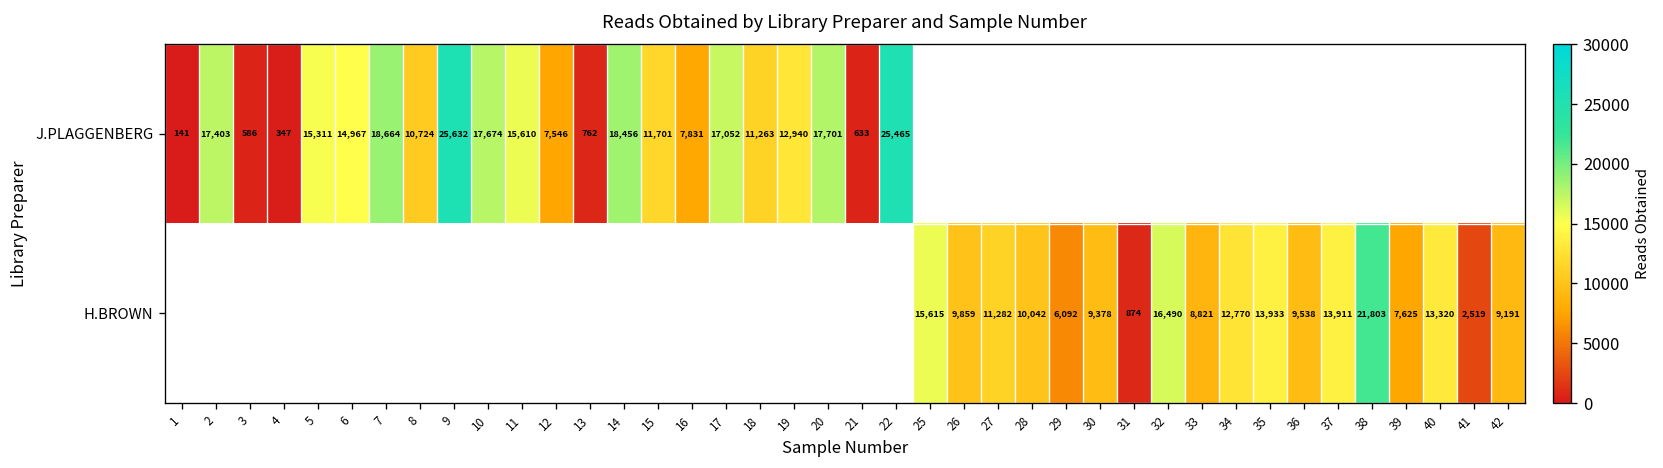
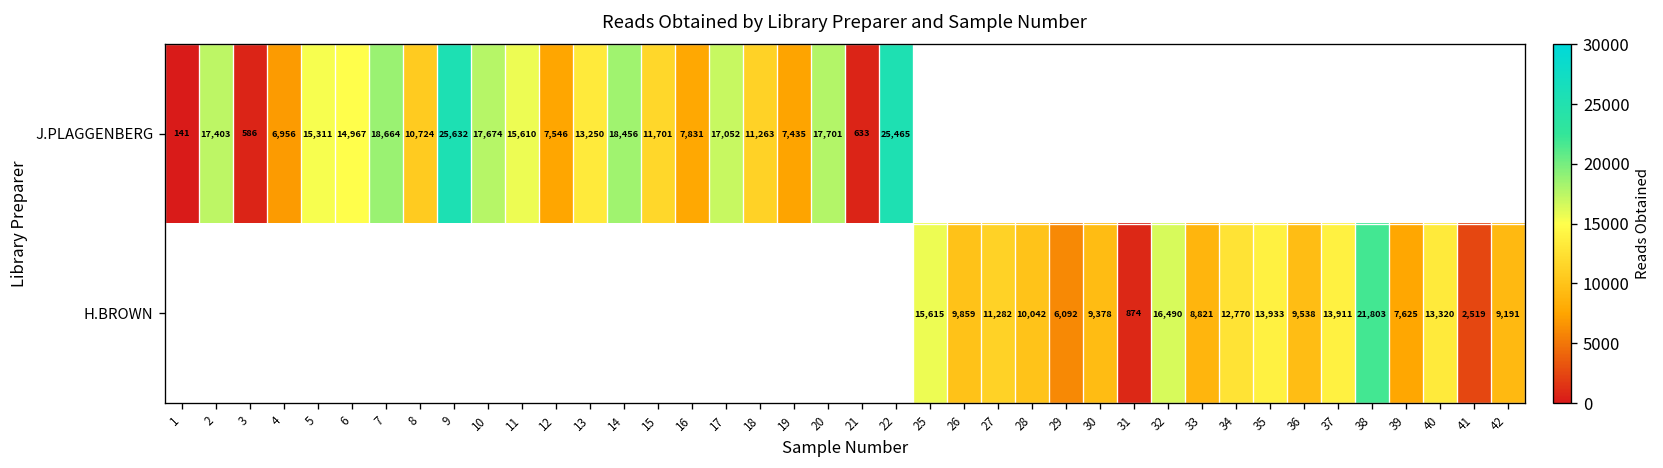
J.PLAGGENBERG, 4: 347 -> 6,956
J.PLAGGENBERG, 13: 762 -> 13,250
J.PLAGGENBERG, 19: 12,940 -> 7,435
